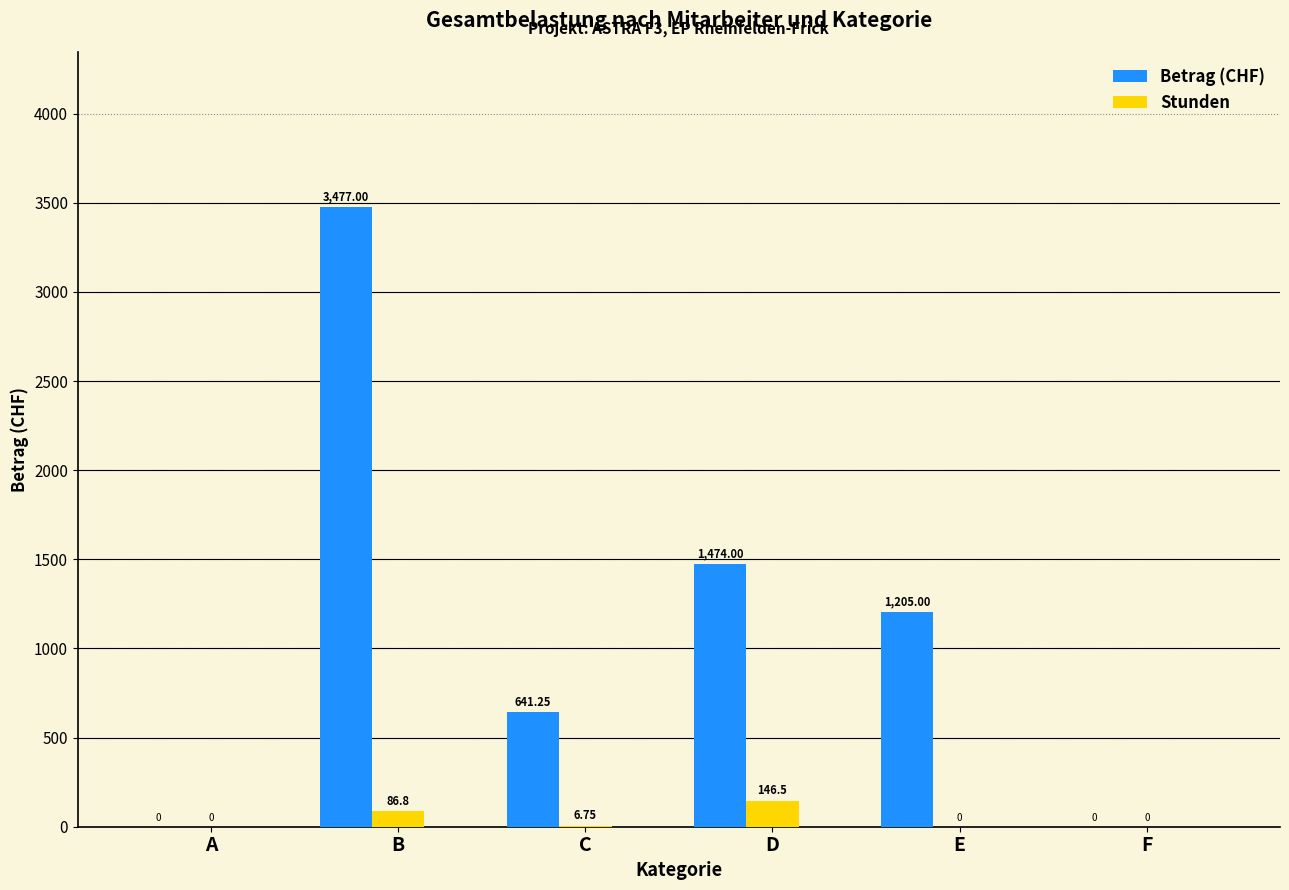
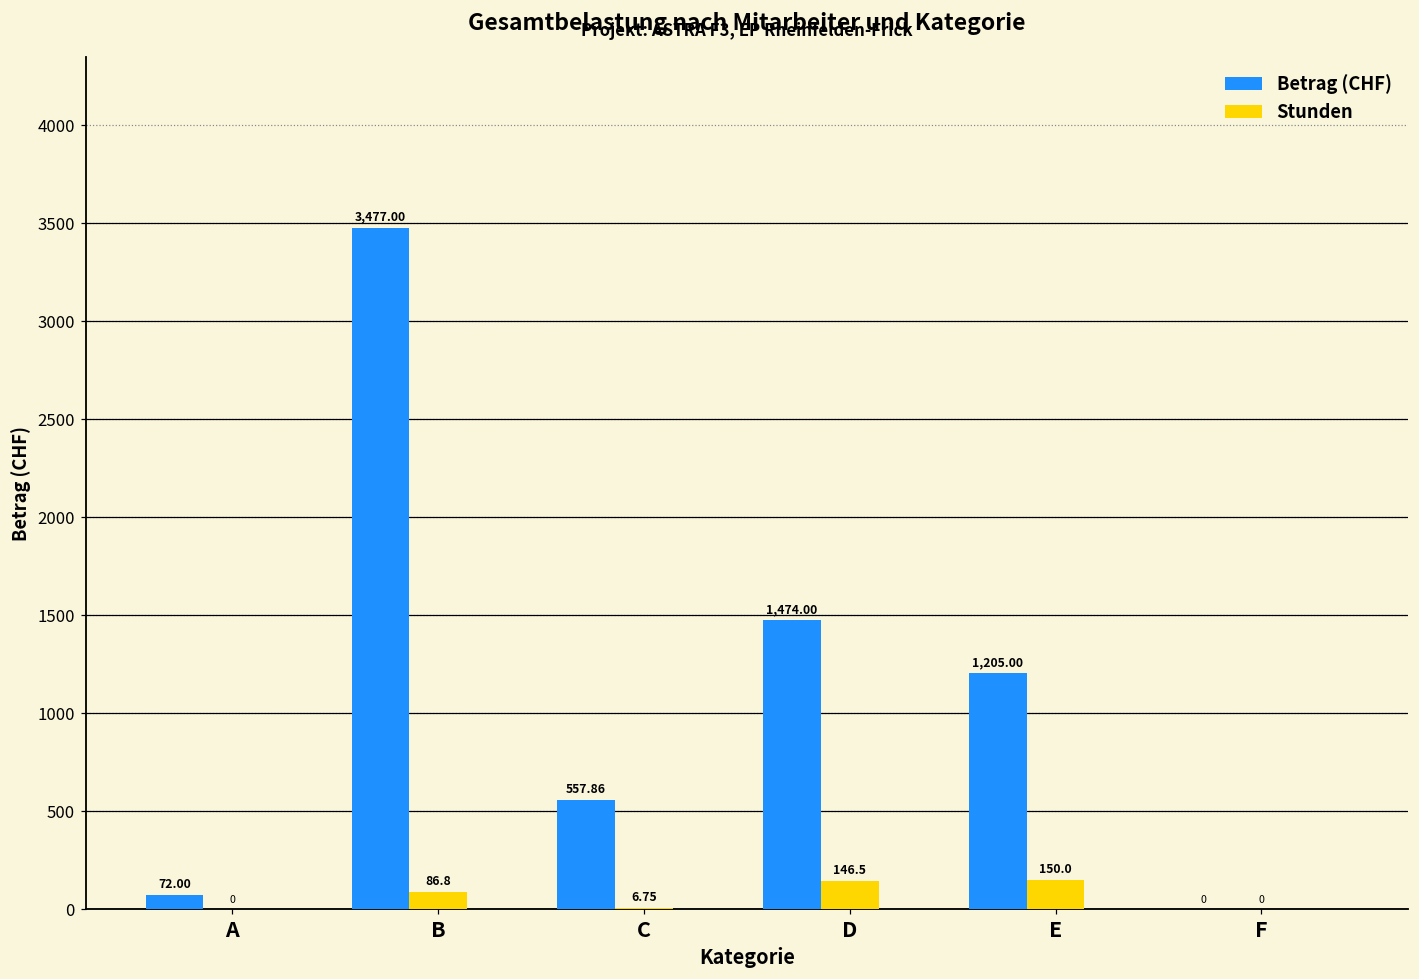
Betrag (CHF), A: 0 -> 72.00
Betrag (CHF), C: 641.25 -> 557.86
Stunden, E: 0 -> 150.0
